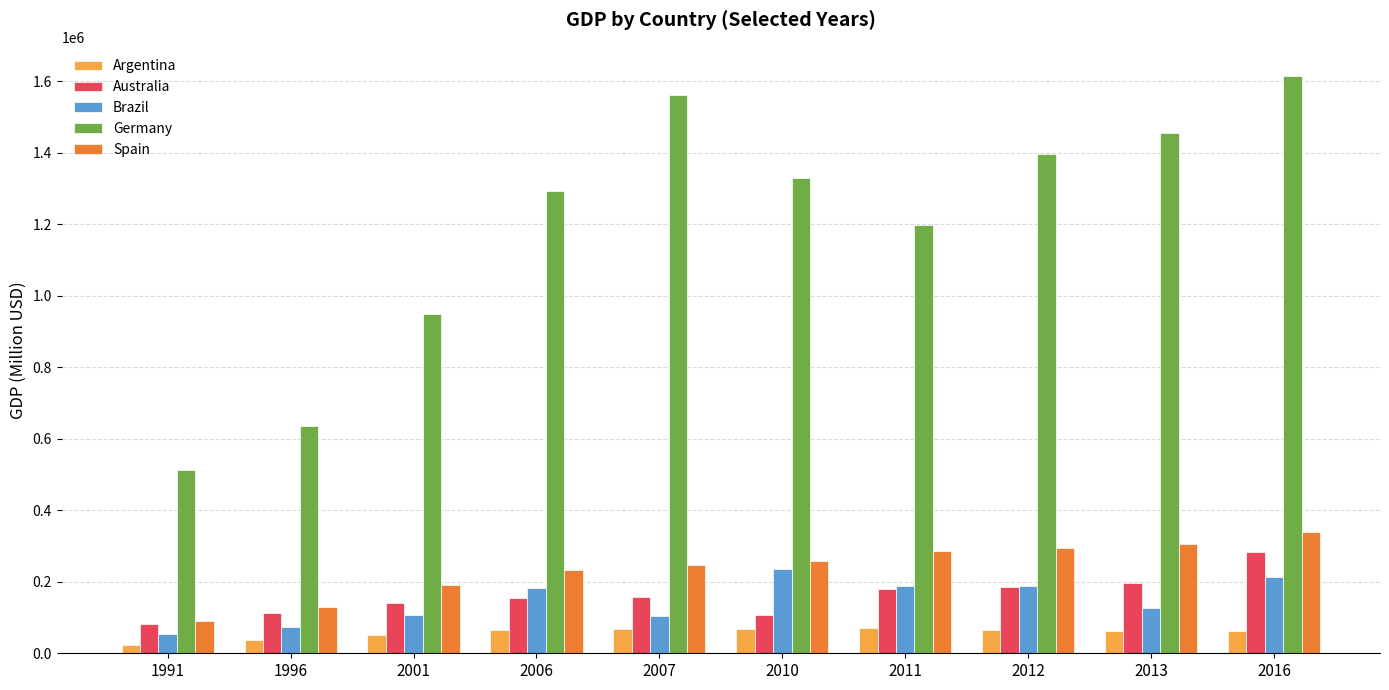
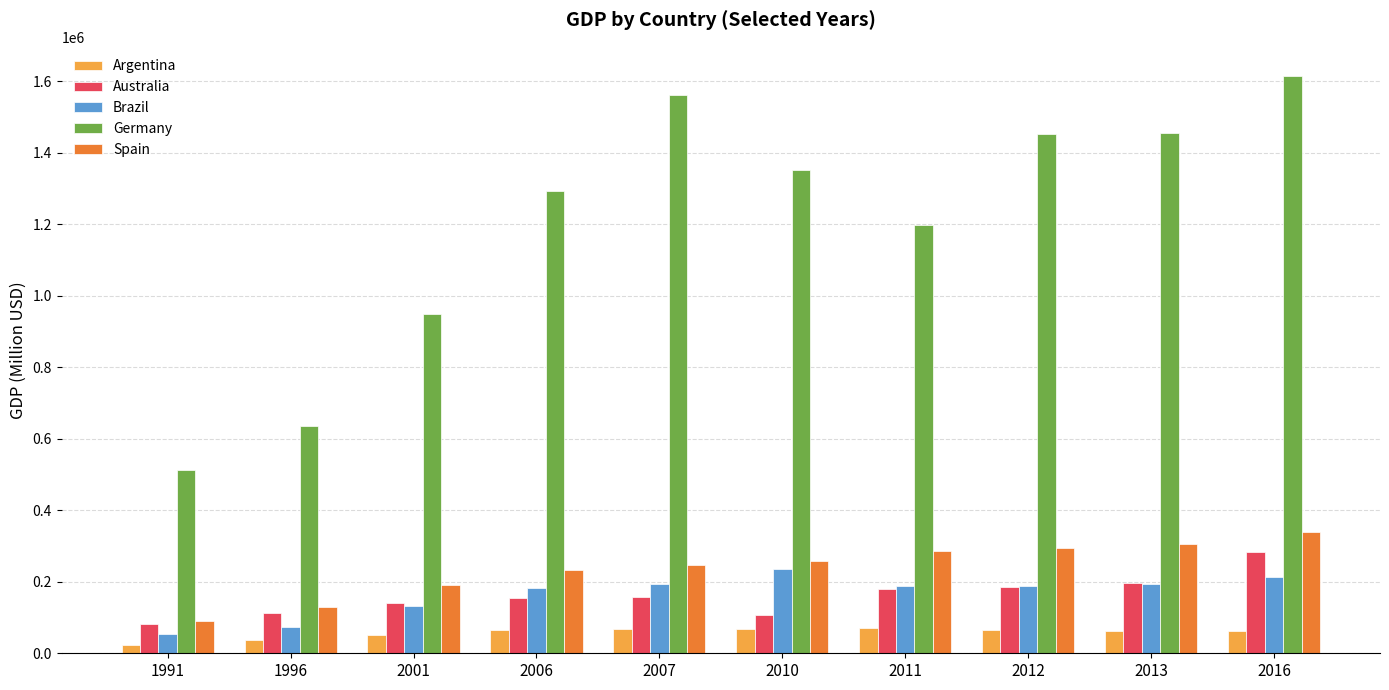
Brazil, 2001: 110000 -> 130000
Brazil, 2007: 100000 -> 190000
Germany, 2010: 1330000 -> 1350000
Germany, 2012: 1400000 -> 1450000
Brazil, 2013: 130000 -> 200000
